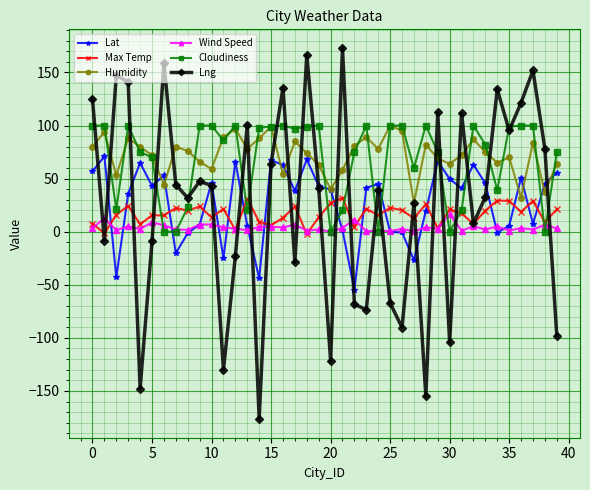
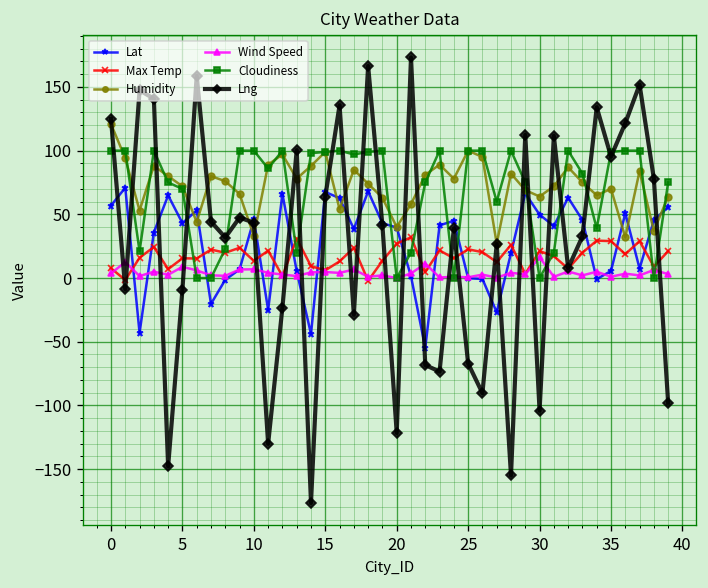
Humidity, 0: 80 -> 121
Humidity, 10: 59 -> 33
